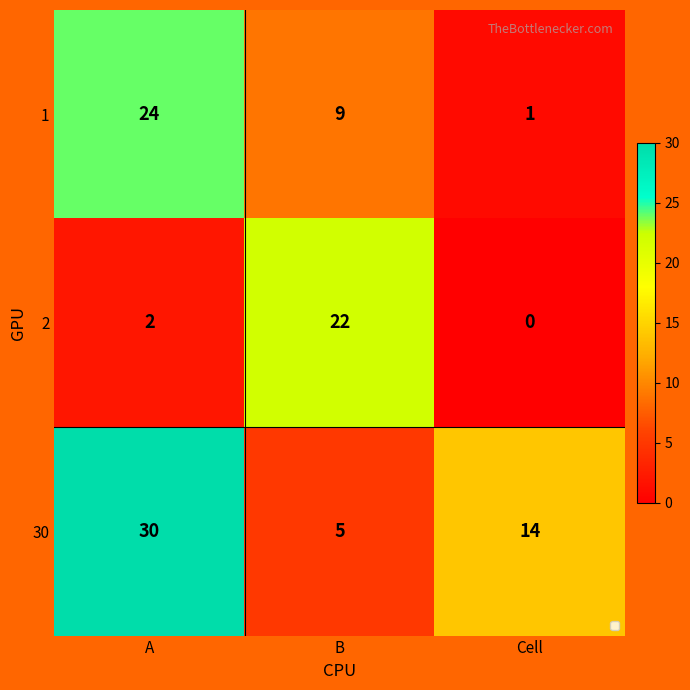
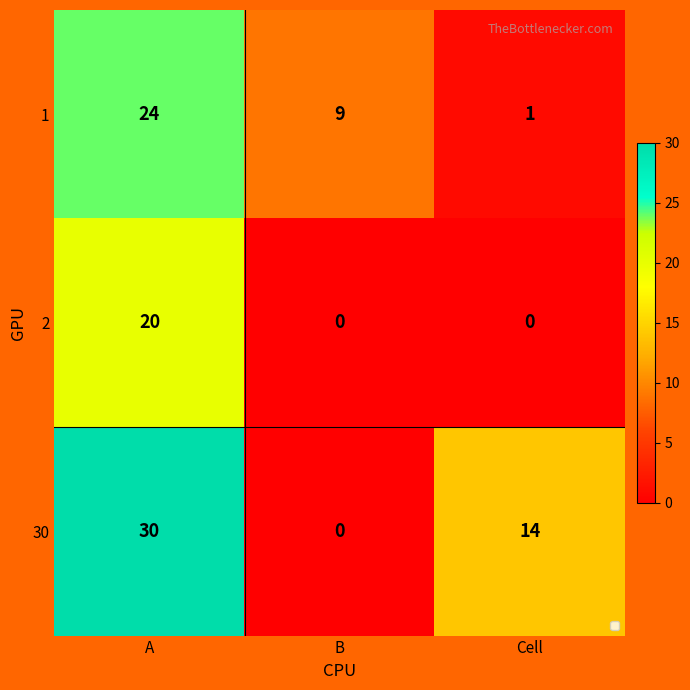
2, A: 2 -> 20
2, B: 22 -> 0
30, B: 5 -> 0
